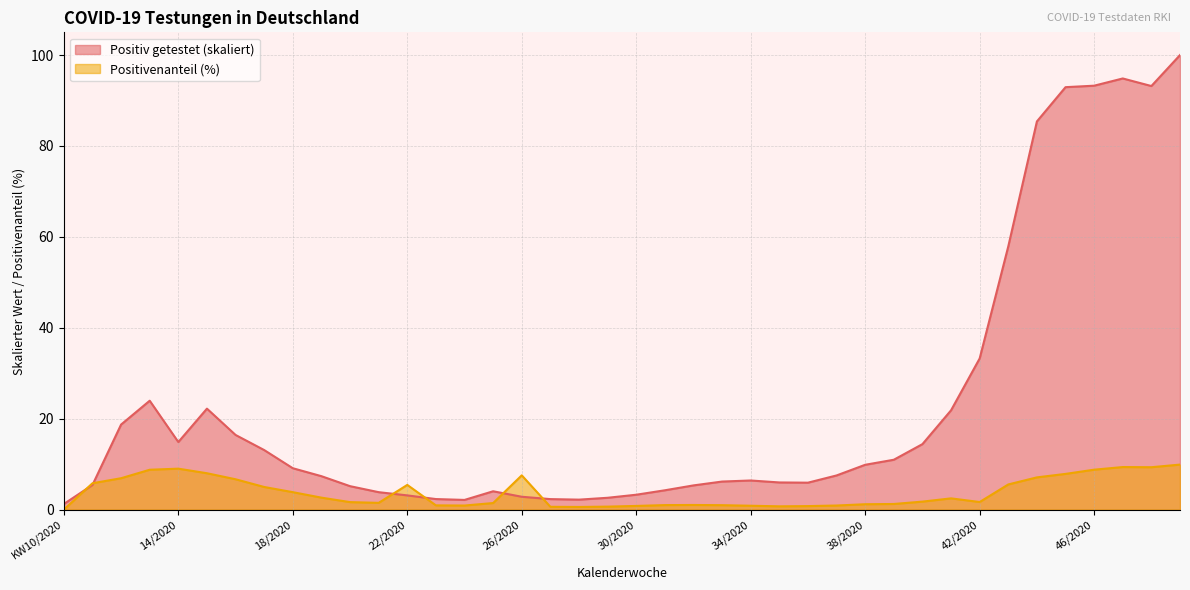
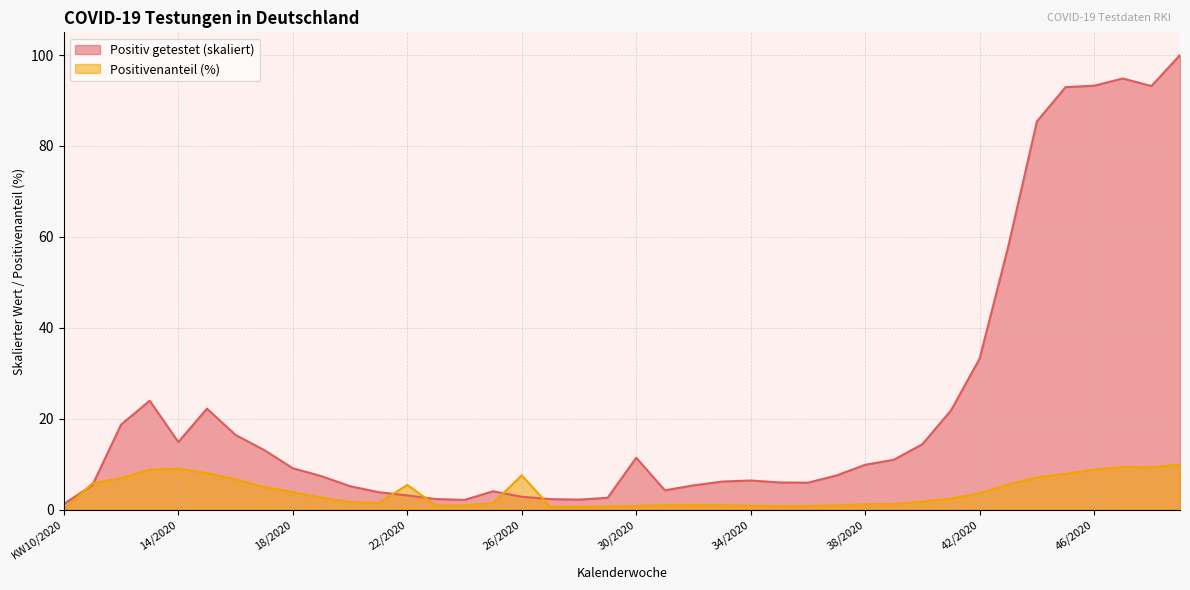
Positiv getestet (skaliert), 30/2020: 3 -> 11
Positivenanteil (%), 42/2020: 2 -> 4
